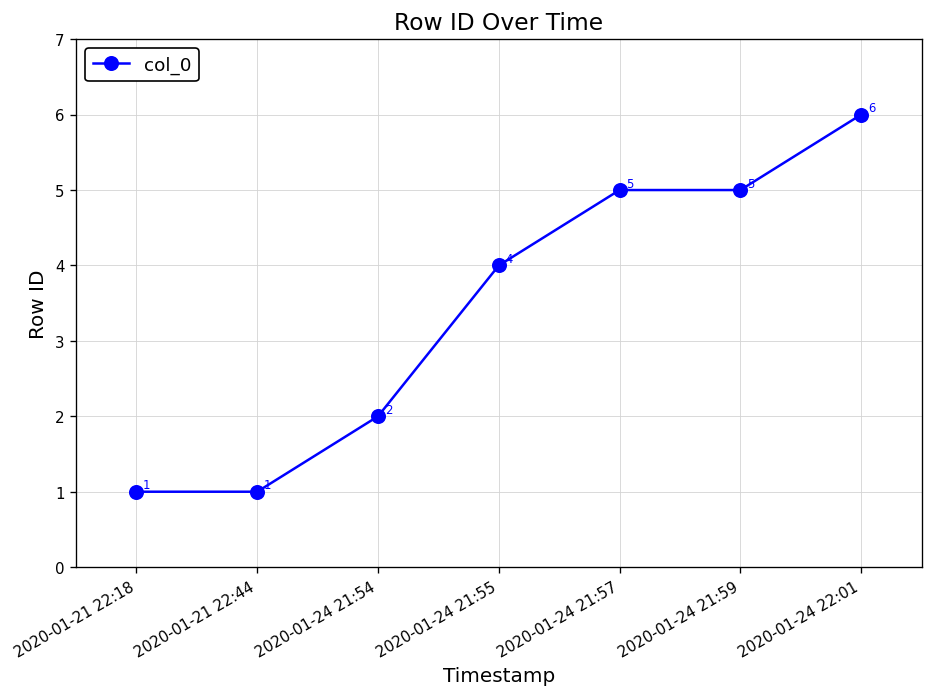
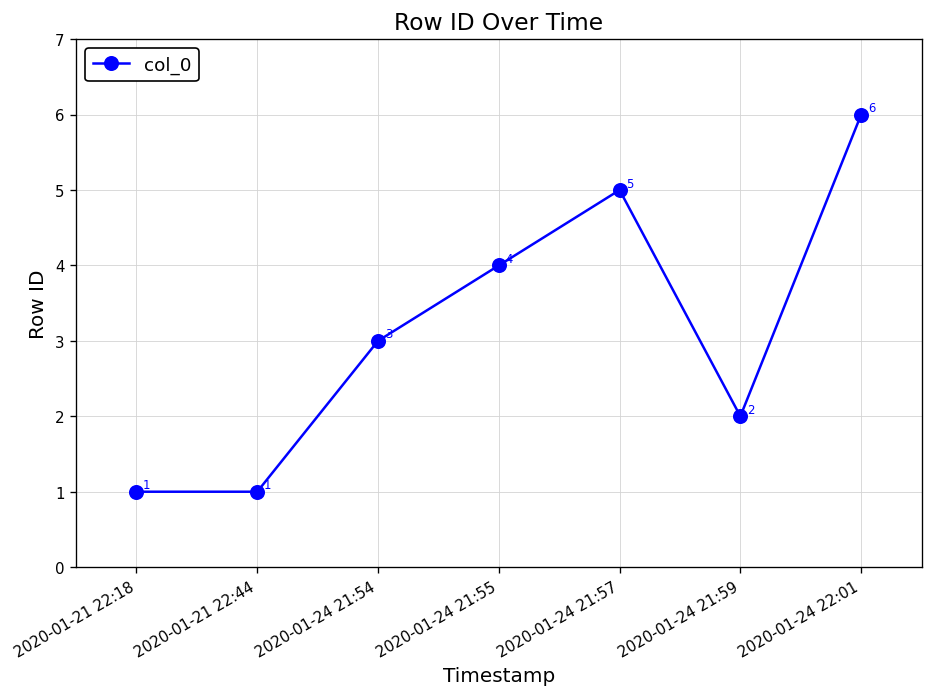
2020-01-24 21:54: 2 -> 3
2020-01-24 21:59: 5 -> 2
